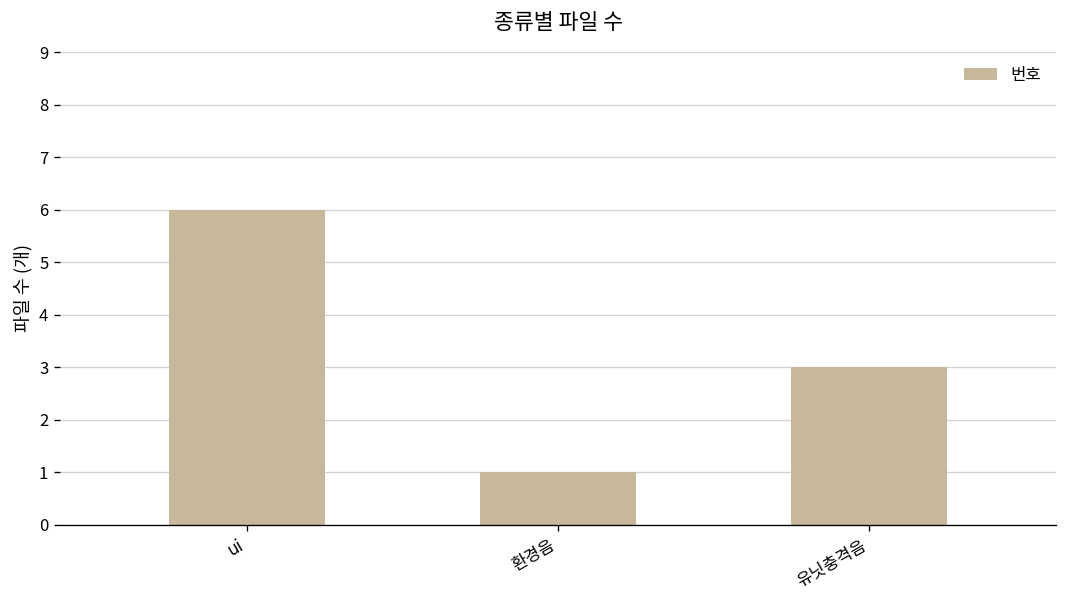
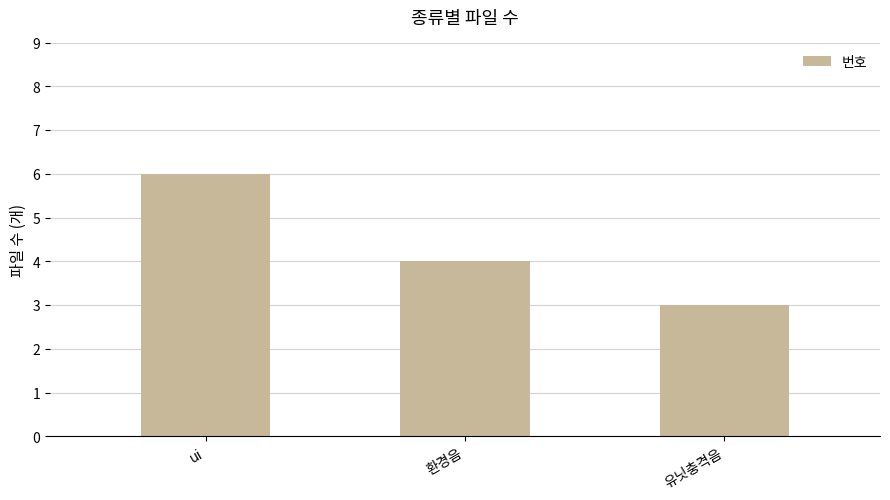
환경음: 1 -> 4
